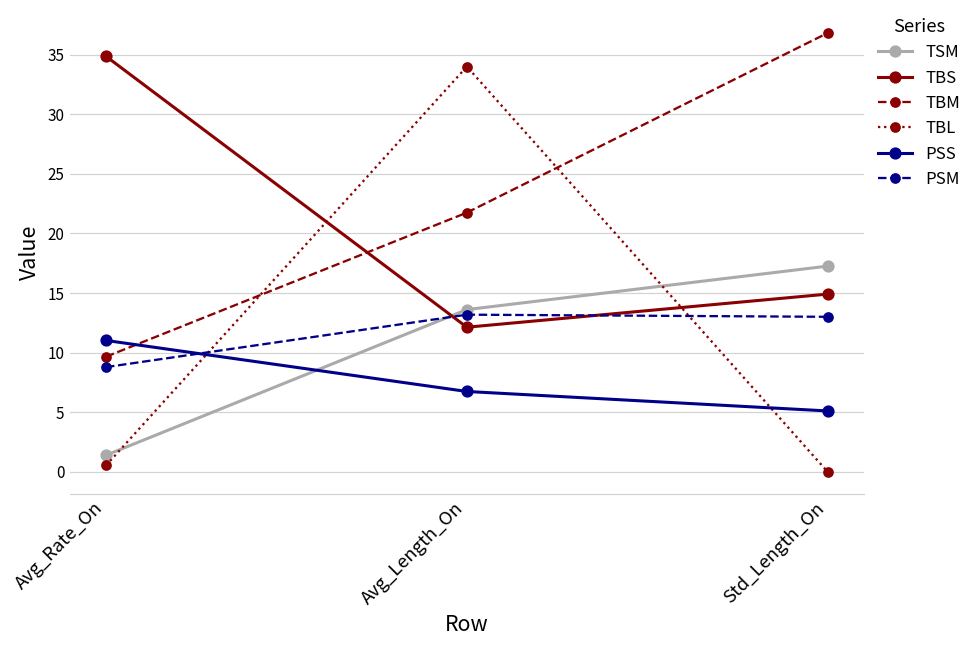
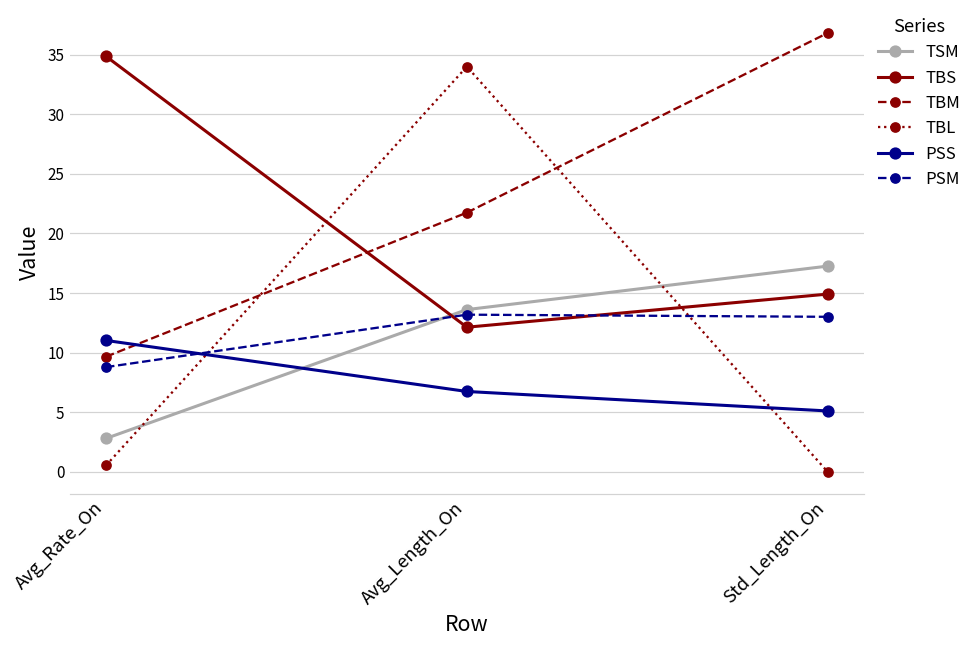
TSM, Avg_Rate_On: 1.4 -> 2.8
